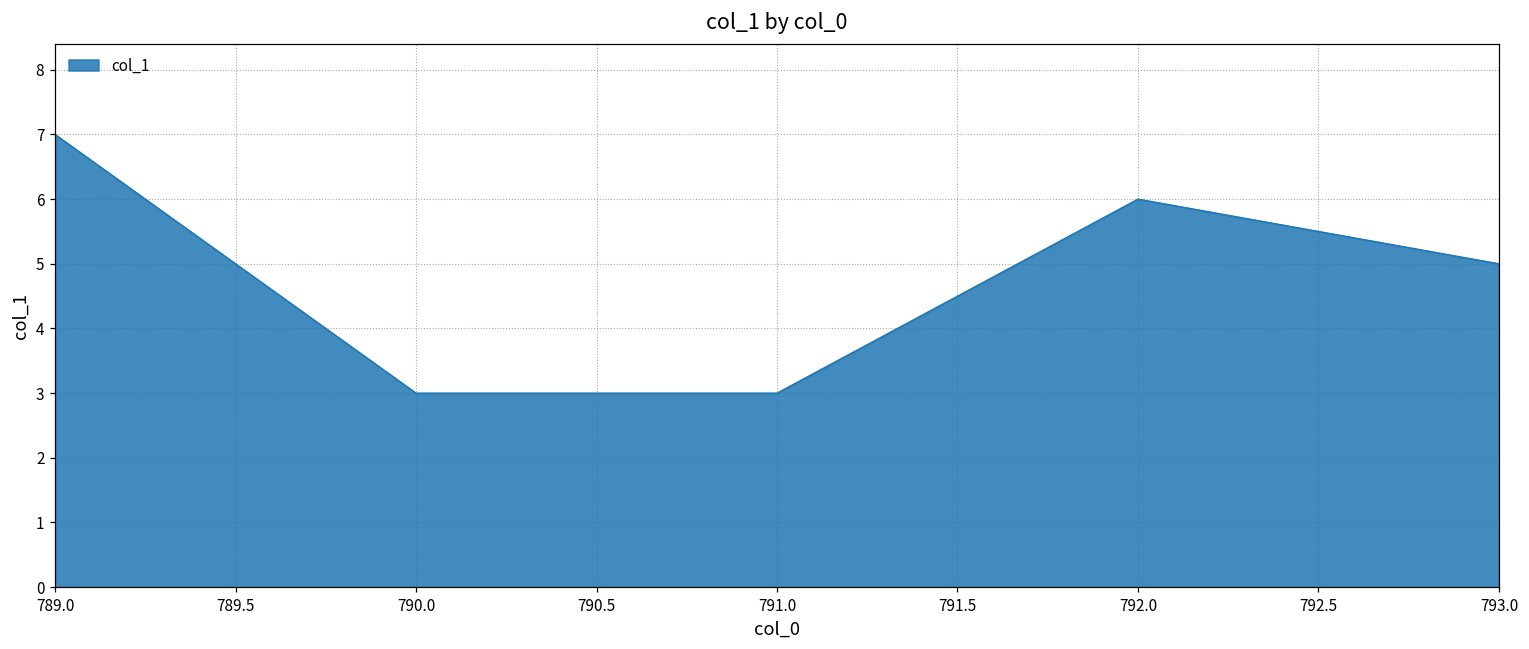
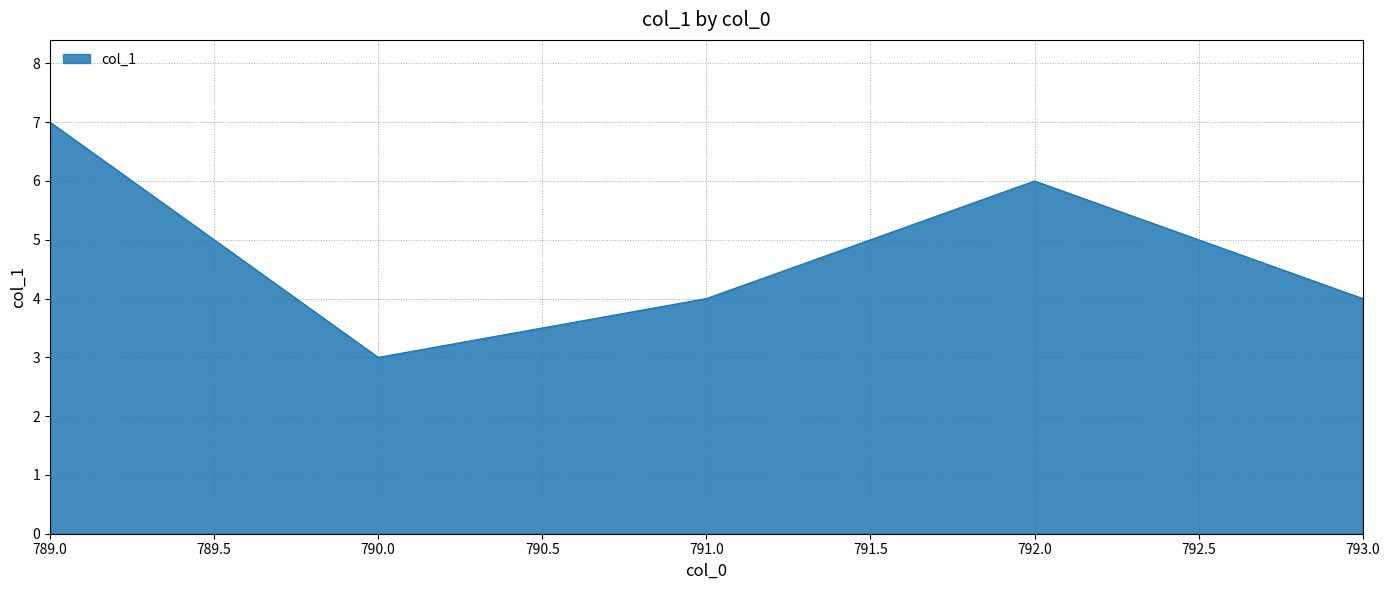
791.0: 3 -> 4
793.0: 5 -> 4
